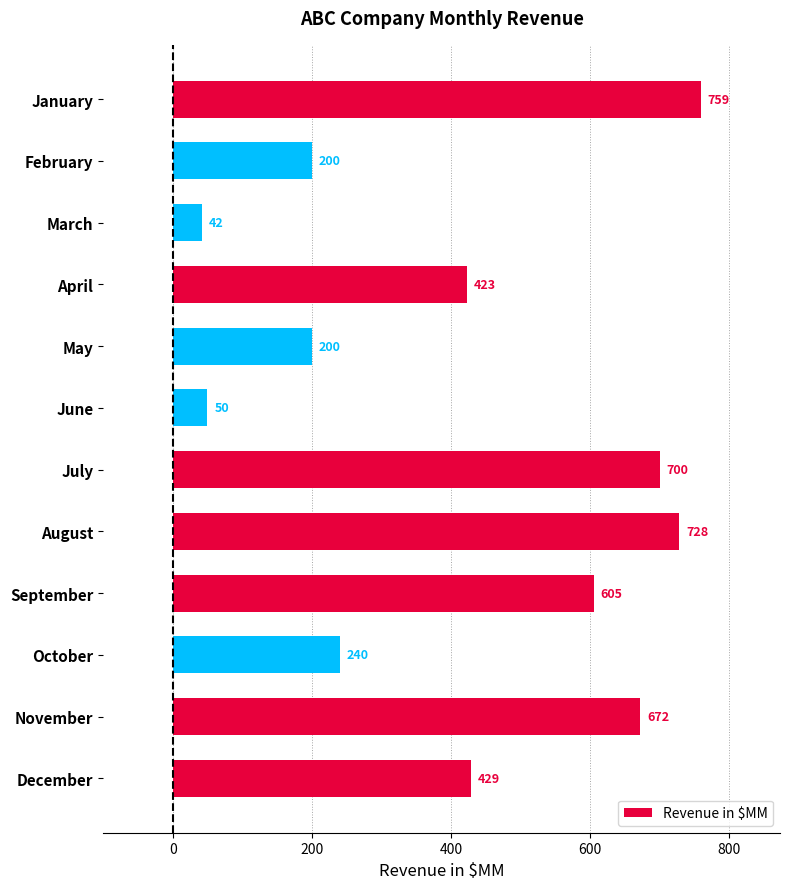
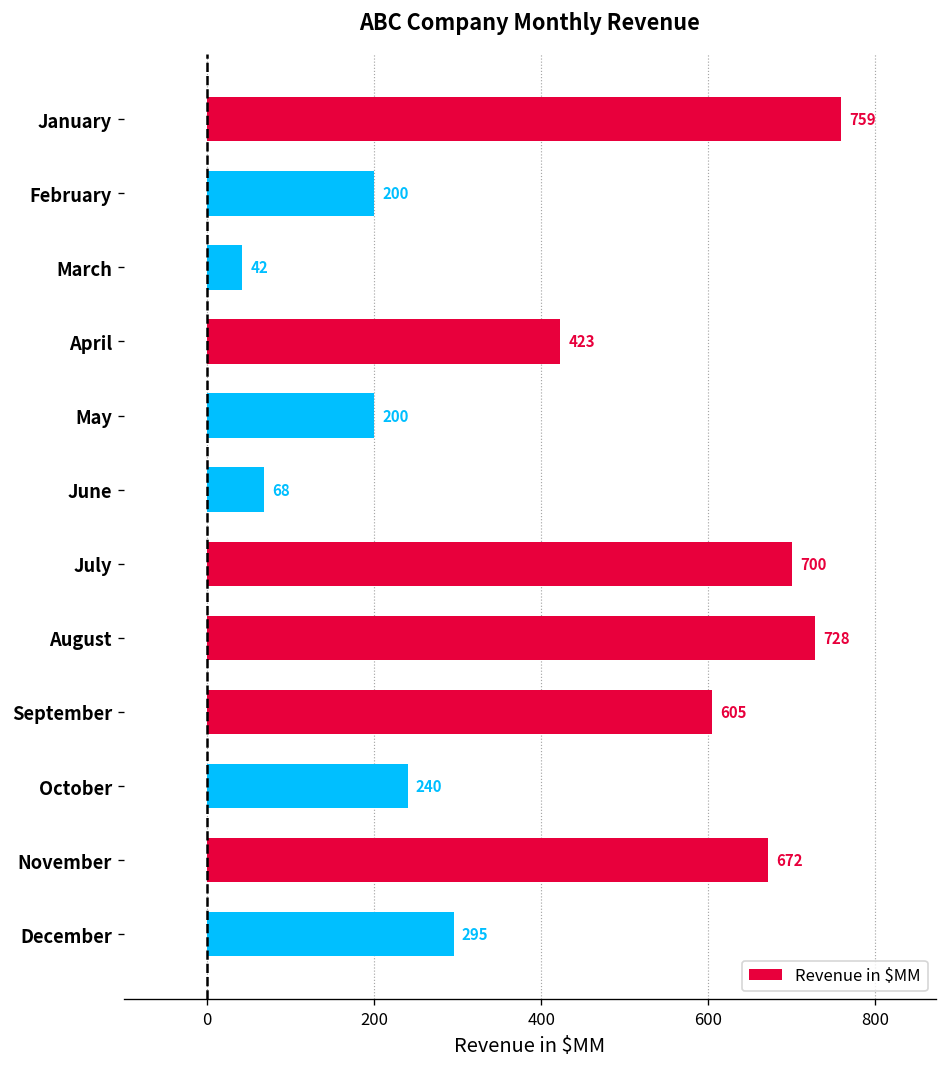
June: 50 -> 68
December: 429 -> 295
